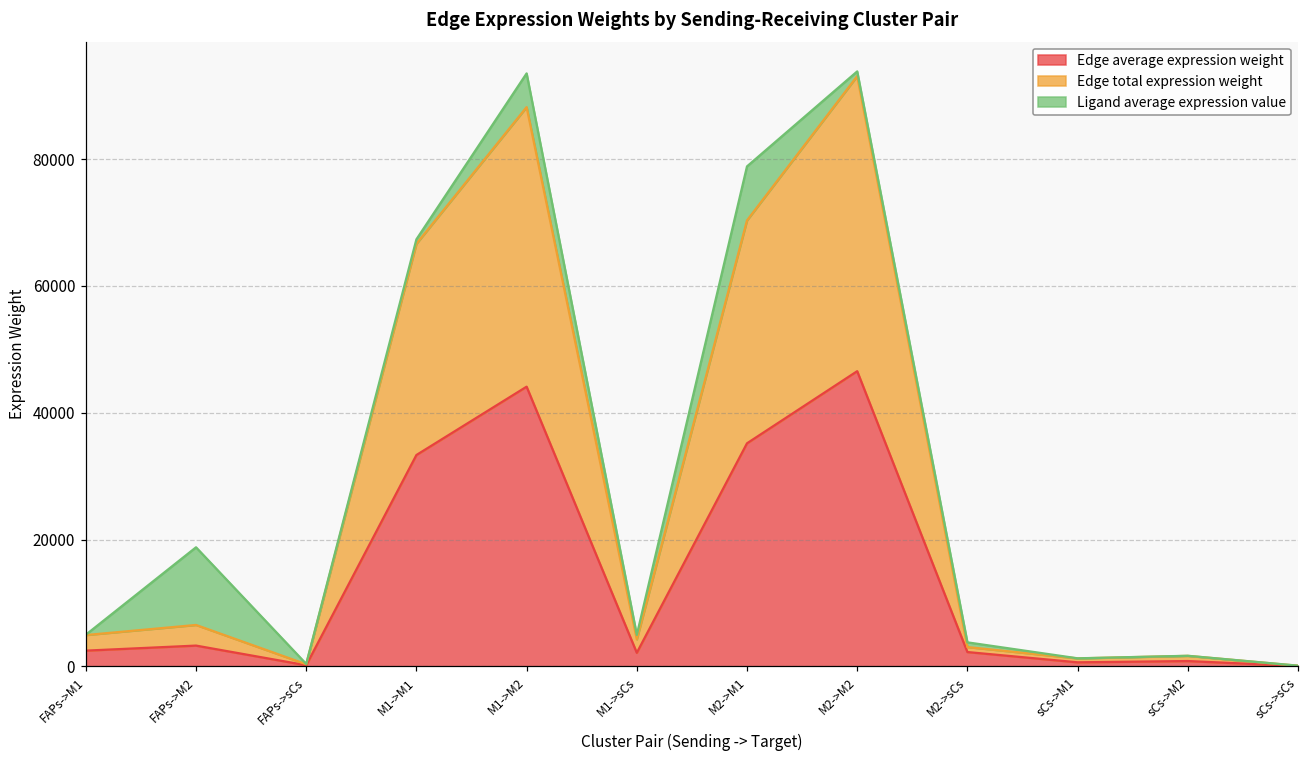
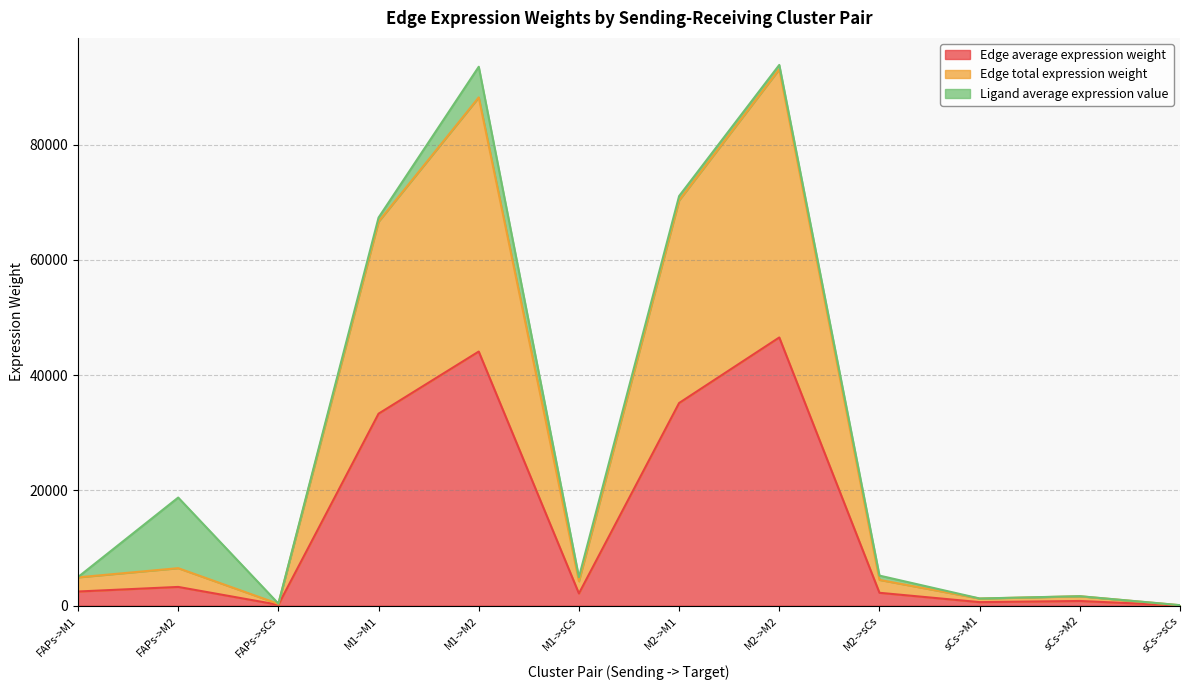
Ligand average expression value, M2->M1: 9000 -> 1000
Edge total expression weight, M2->sCs: 1000 -> 2000
